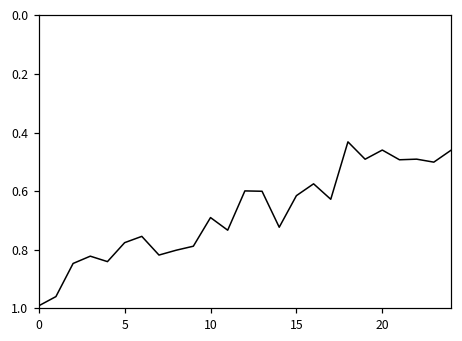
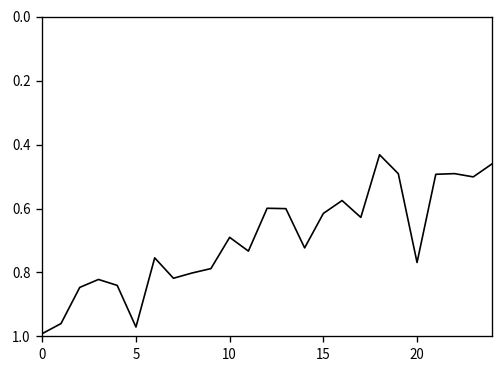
5: 0.78 -> 0.97
20: 0.46 -> 0.77
